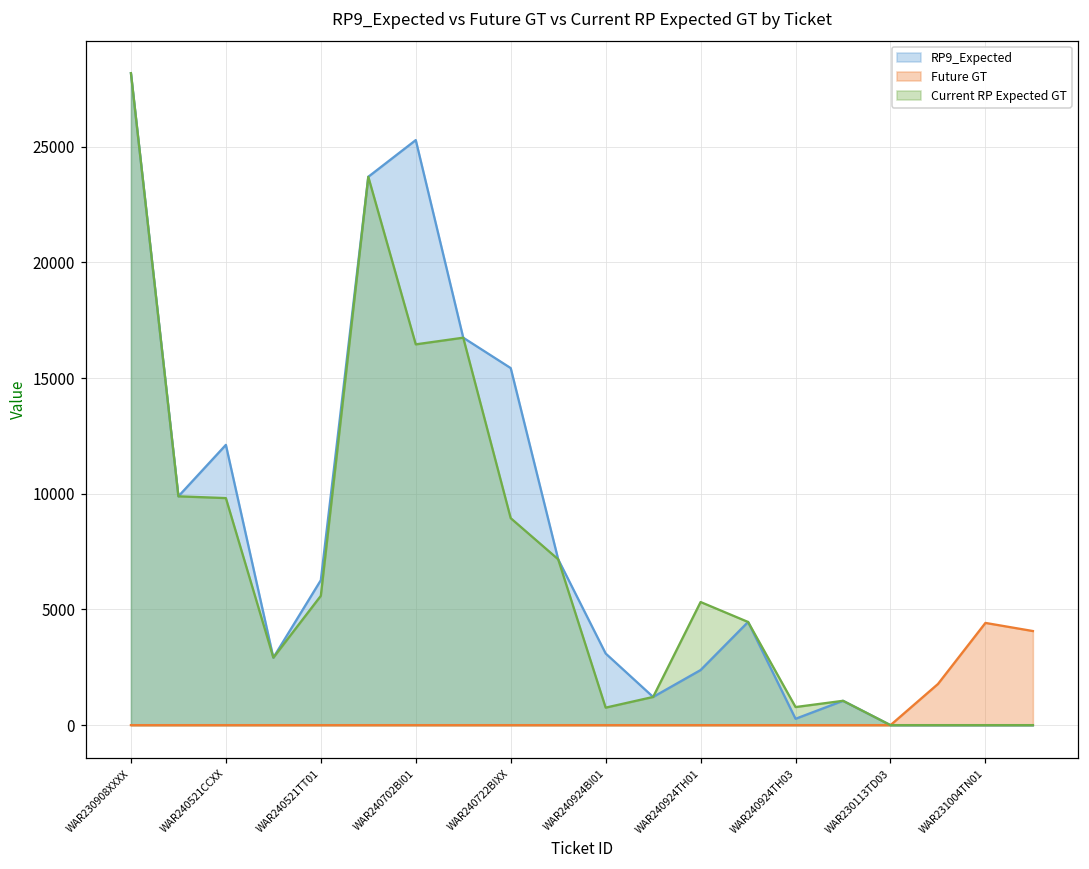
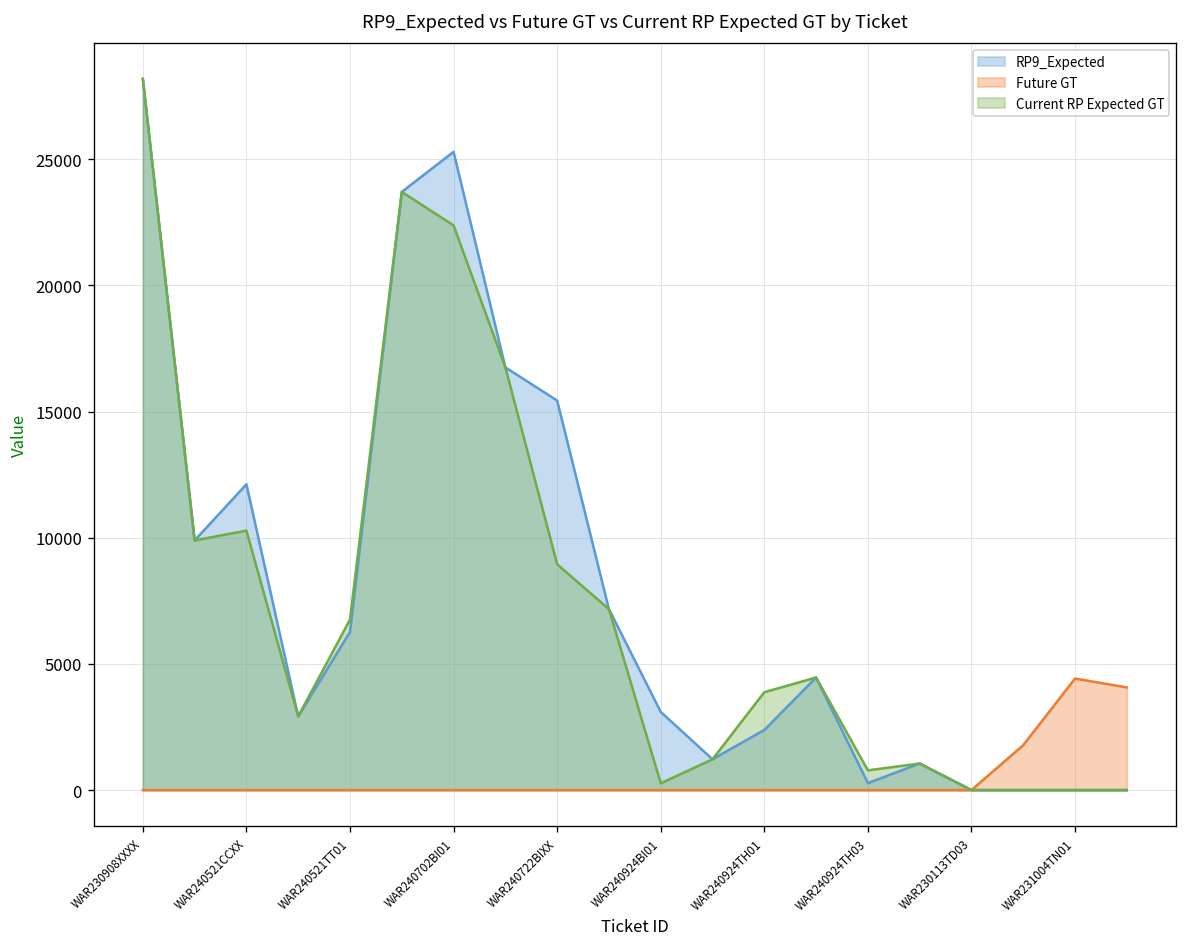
Current RP Expected GT, WAR240521CCXX: 9800 -> 10300
Current RP Expected GT, WAR240521TT01: 5600 -> 6800
Current RP Expected GT, WAR240702BI01: 16500 -> 22400
Current RP Expected GT, WAR240924BI01: 800 -> 300
Current RP Expected GT, WAR240924TH01: 5300 -> 3900
